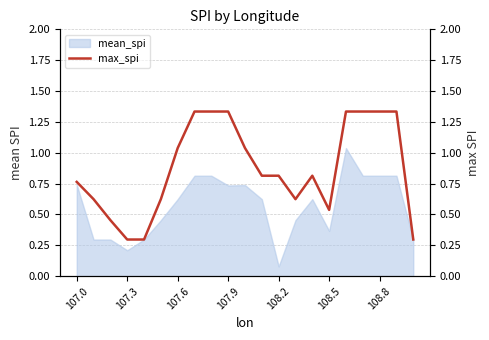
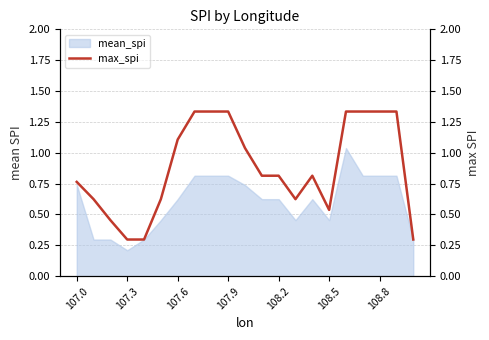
mean_spi, 107.9: 0.74 -> 0.81
mean_spi, 108.2: 0.08 -> 0.62
mean_spi, 108.5: 0.37 -> 0.45
max_spi, 107.6: 1.04 -> 1.11
